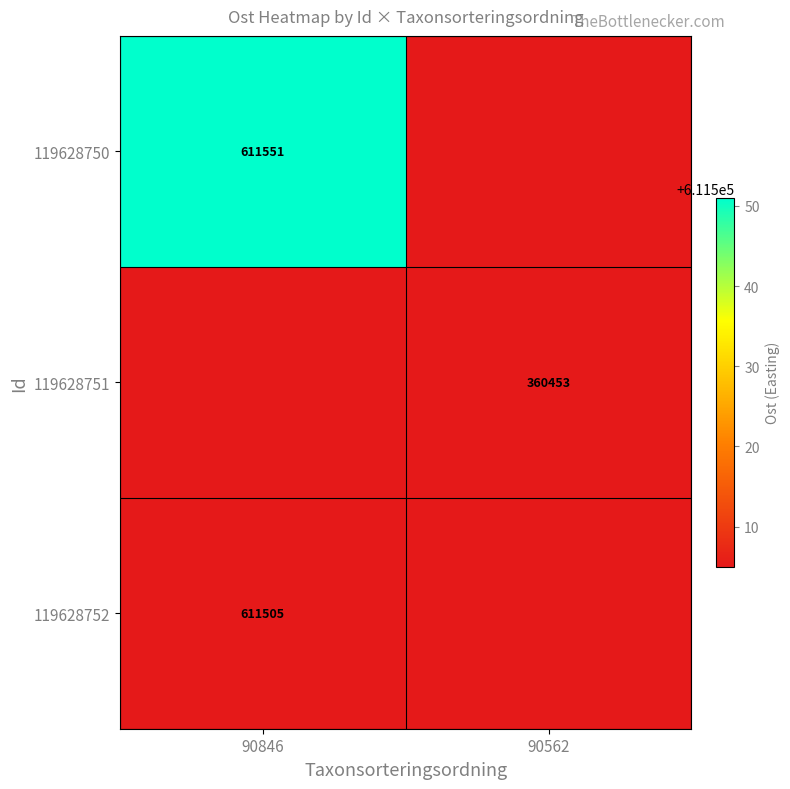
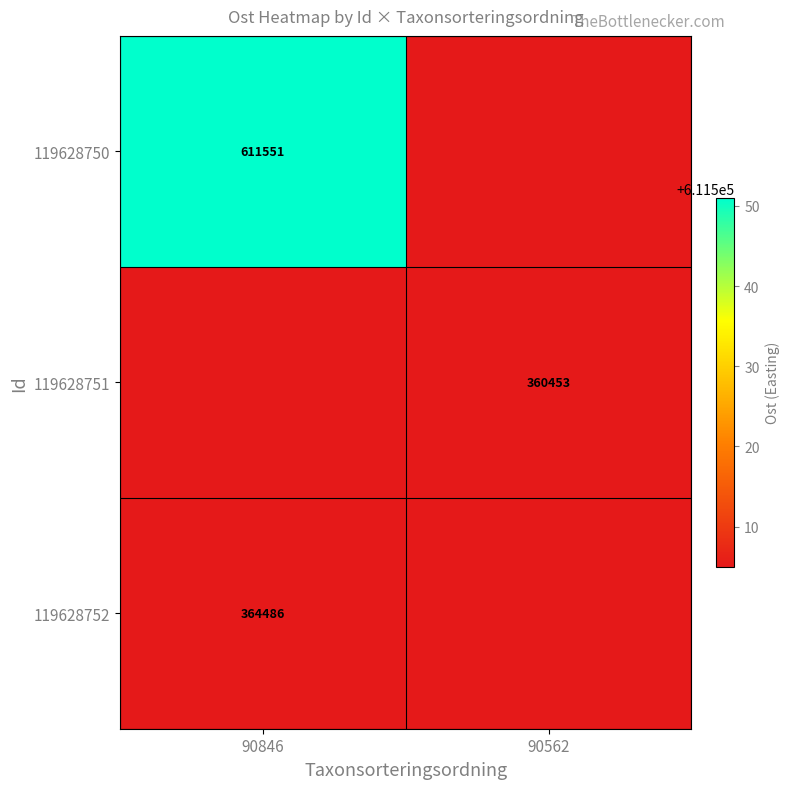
119628752, 90846: 611505 -> 364486
